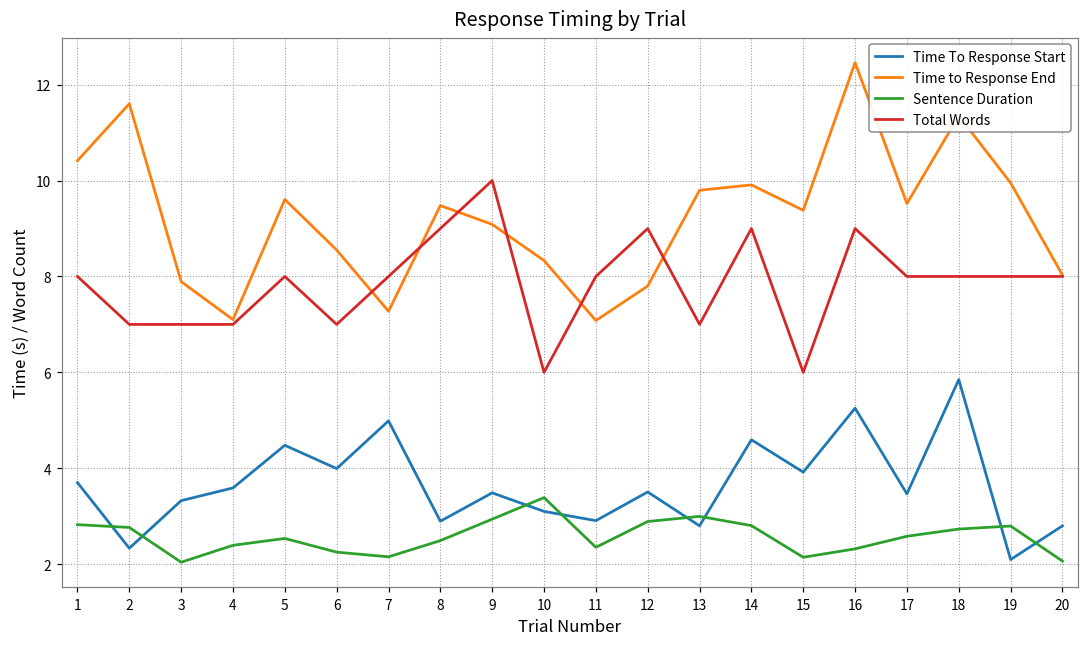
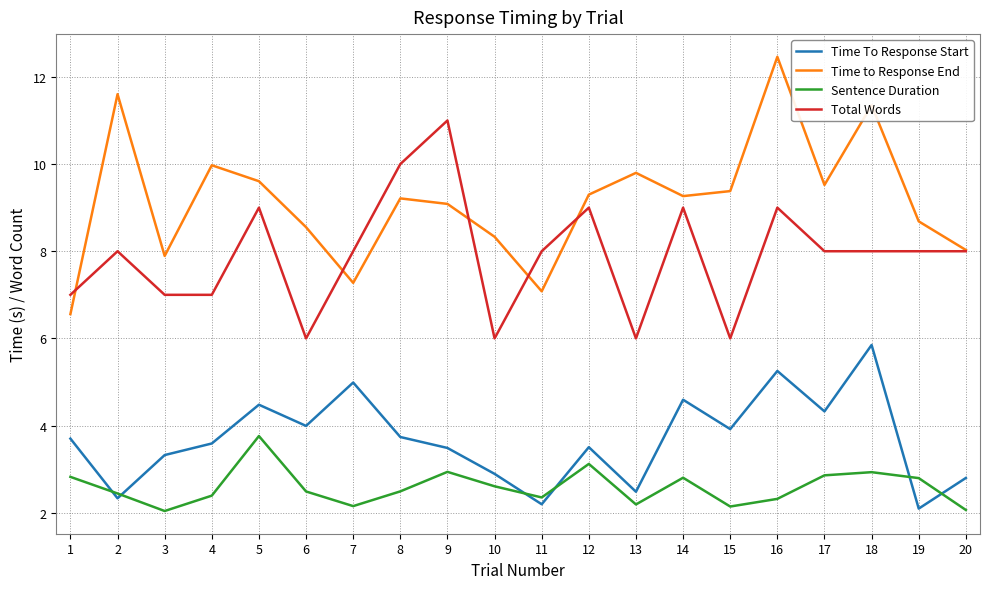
Time to Response End, 1: 10.4 -> 6.6
Total Words, 1: 8 -> 7
Sentence Duration, 2: 2.8 -> 2.4
Total Words, 2: 7 -> 8
Time to Response End, 4: 7.1 -> 10.0
Sentence Duration, 5: 2.5 -> 3.8
Total Words, 5: 8 -> 9
Sentence Duration, 6: 2.2 -> 2.5
Total Words, 6: 7 -> 6
Time To Response Start, 8: 2.9 -> 3.7
Time to Response End, 8: 9.5 -> 9.2
Total Words, 8: 9 -> 10
Total Words, 9: 10 -> 11
Time To Response Start, 10: 3.1 -> 2.9
Sentence Duration, 10: 3.4 -> 2.6
Time To Response Start, 11: 2.9 -> 2.2
Time to Response End, 12: 7.8 -> 9.3
Sentence Duration, 12: 2.9 -> 3.1
Time To Response Start, 13: 2.8 -> 2.5
Sentence Duration, 13: 3.0 -> 2.2
Total Words, 13: 7 -> 6
Time to Response End, 14: 9.9 -> 9.3
Time To Response Start, 17: 3.5 -> 4.3
Sentence Duration, 17: 2.6 -> 2.9
Sentence Duration, 18: 2.7 -> 2.9
Time to Response End, 19: 10.0 -> 8.7
